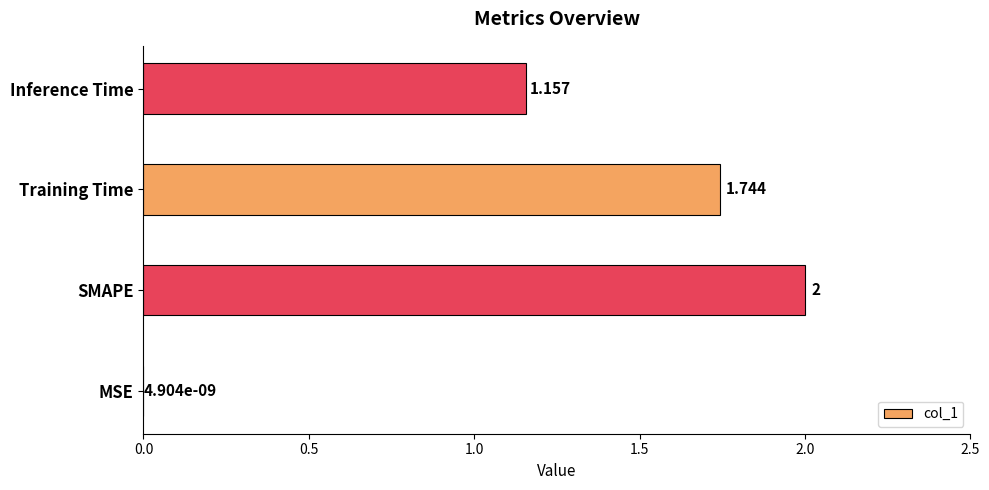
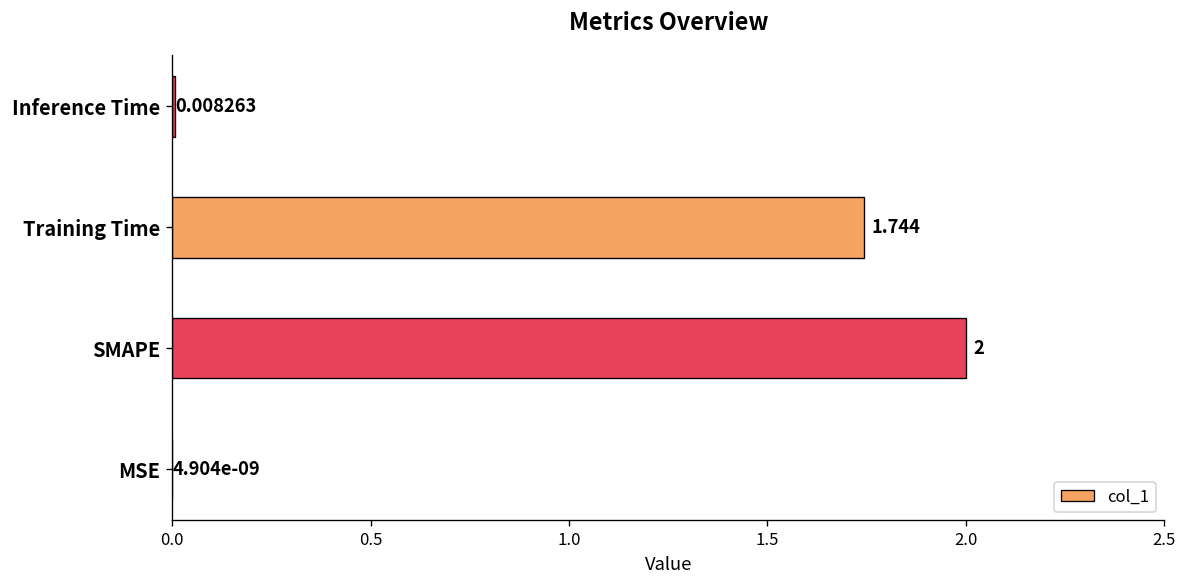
Inference Time: 1.157 -> 0.008263
